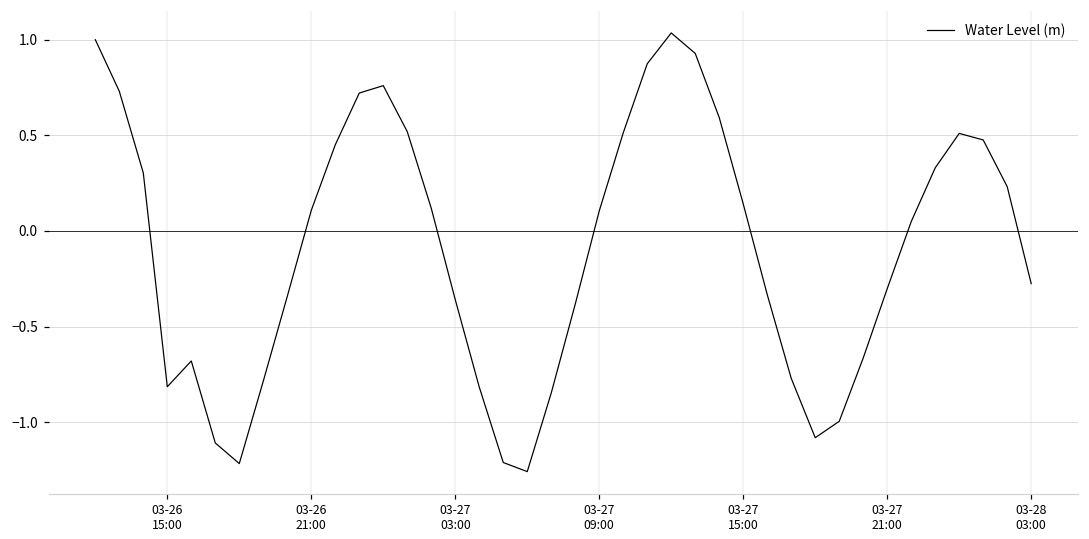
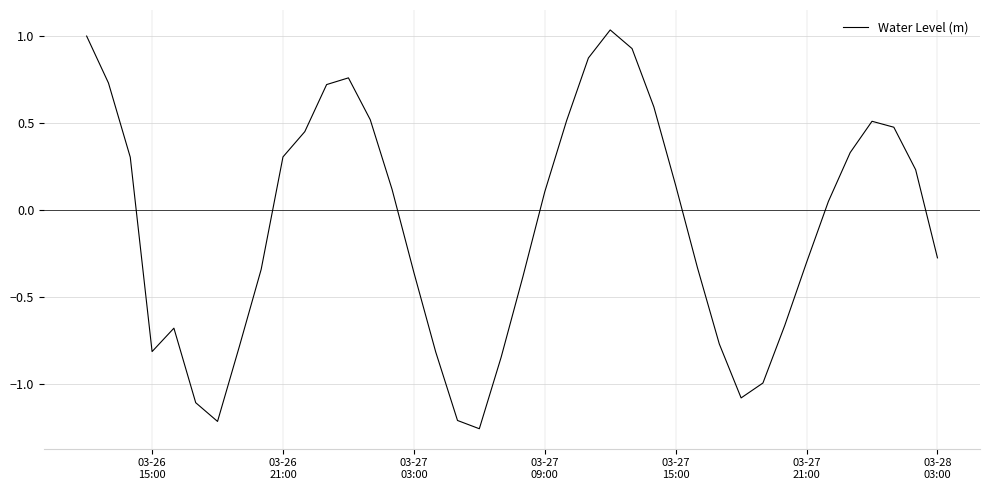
03-26 21:00: 0.11 -> 0.31
